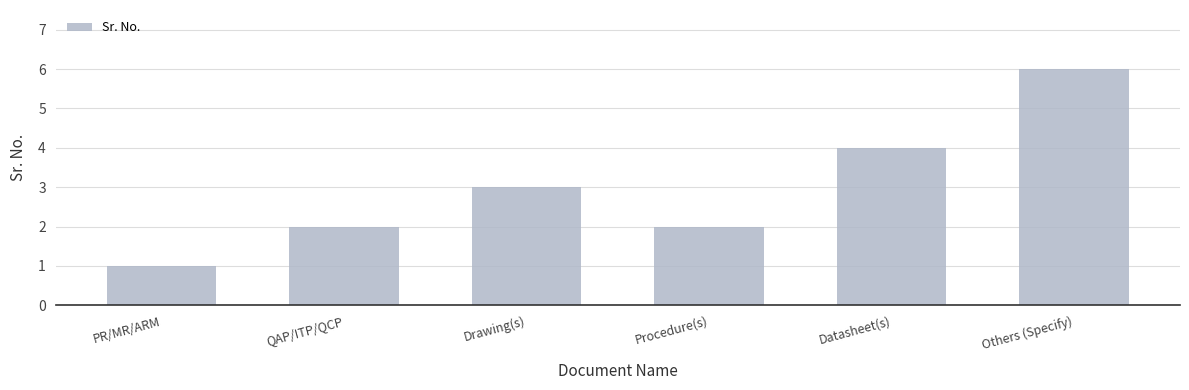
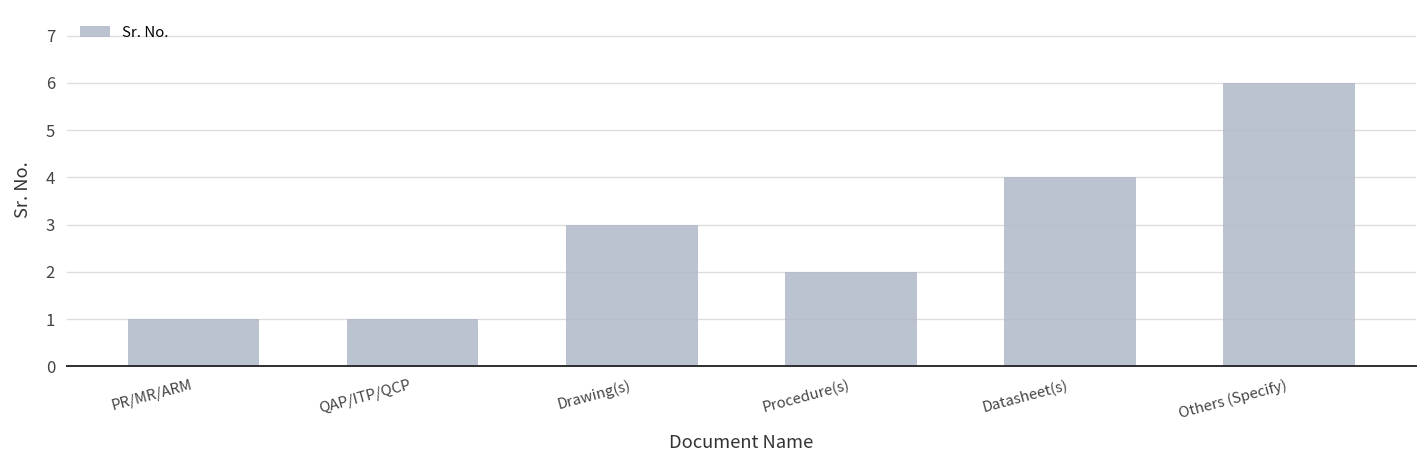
QAP/ITP/QCP: 2 -> 1
